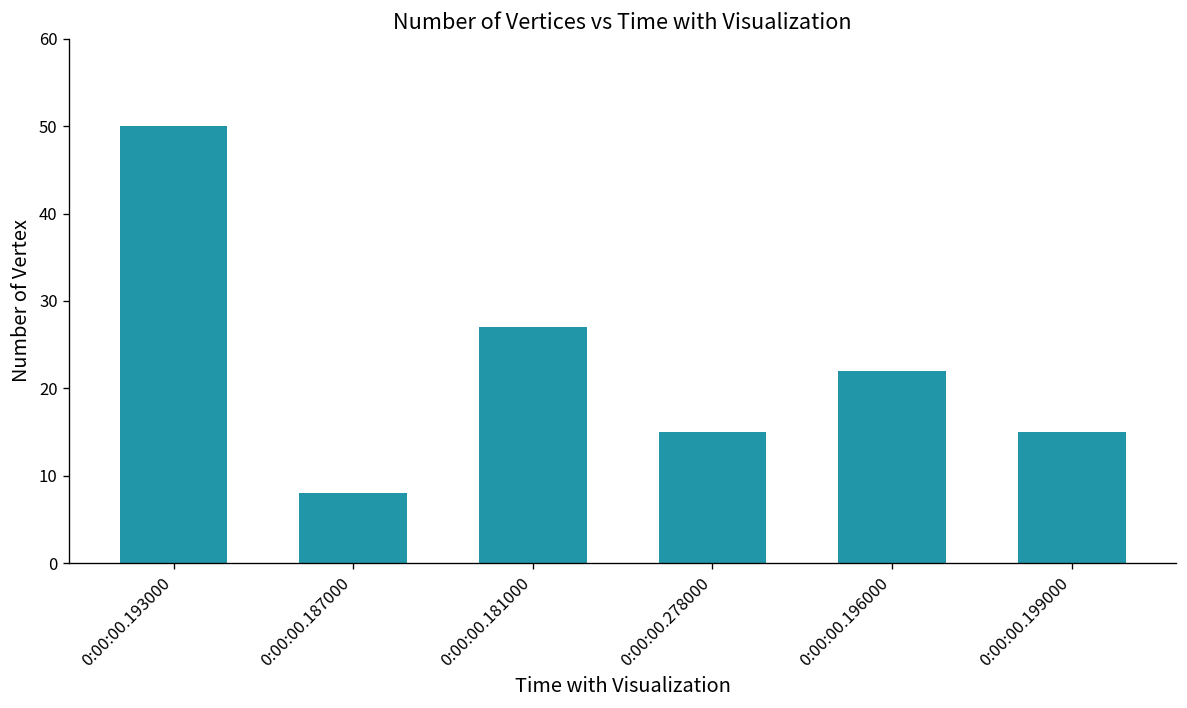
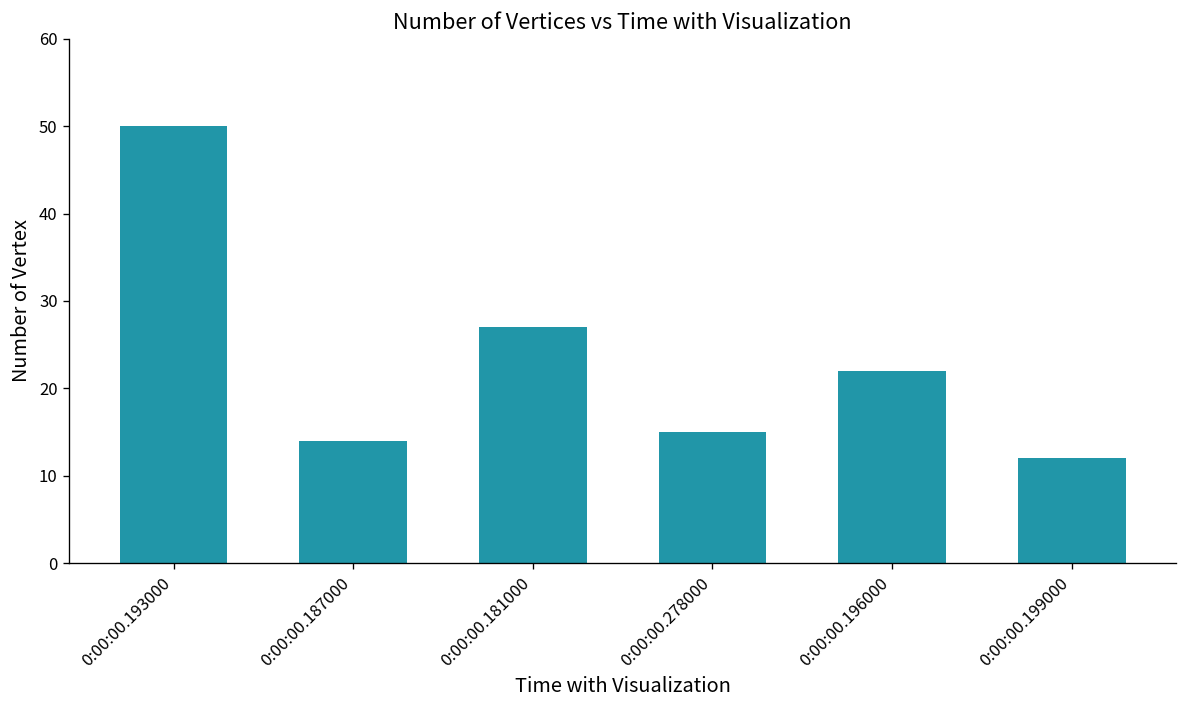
0:00:00.187000: 8 -> 14
0:00:00.199000: 15 -> 12
